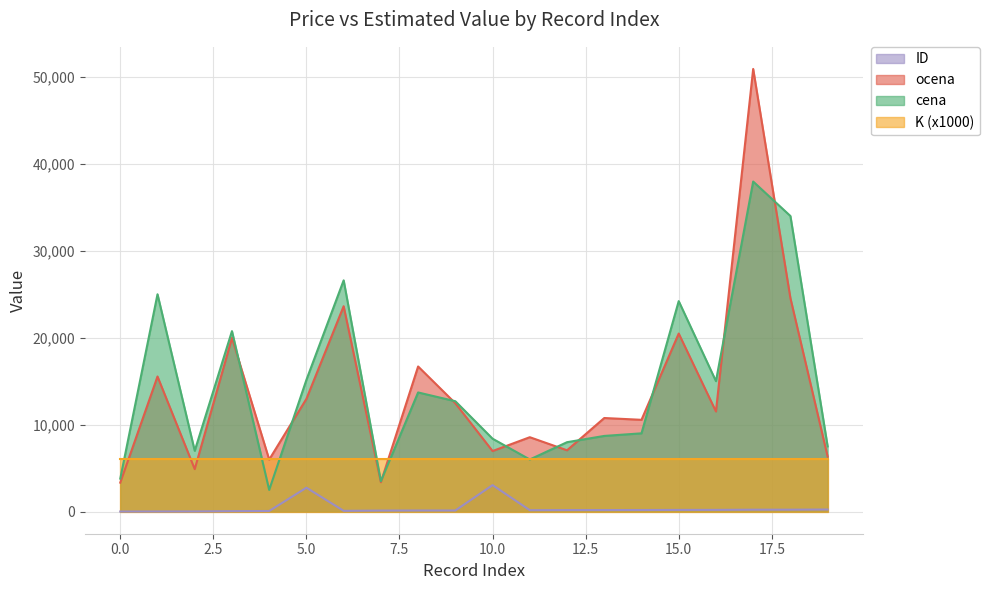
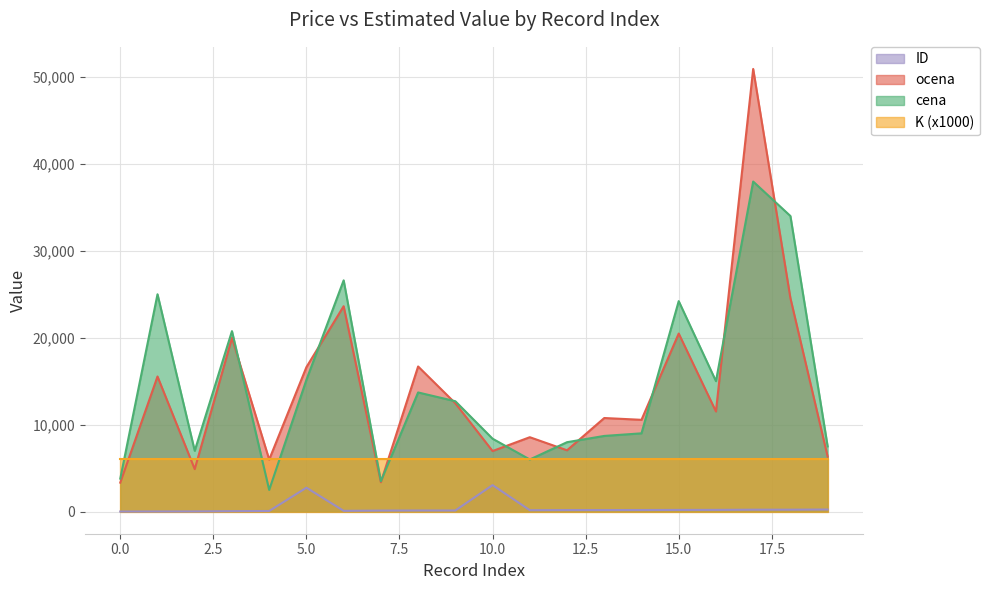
ocena, 5.0: 13,000 -> 17,000
